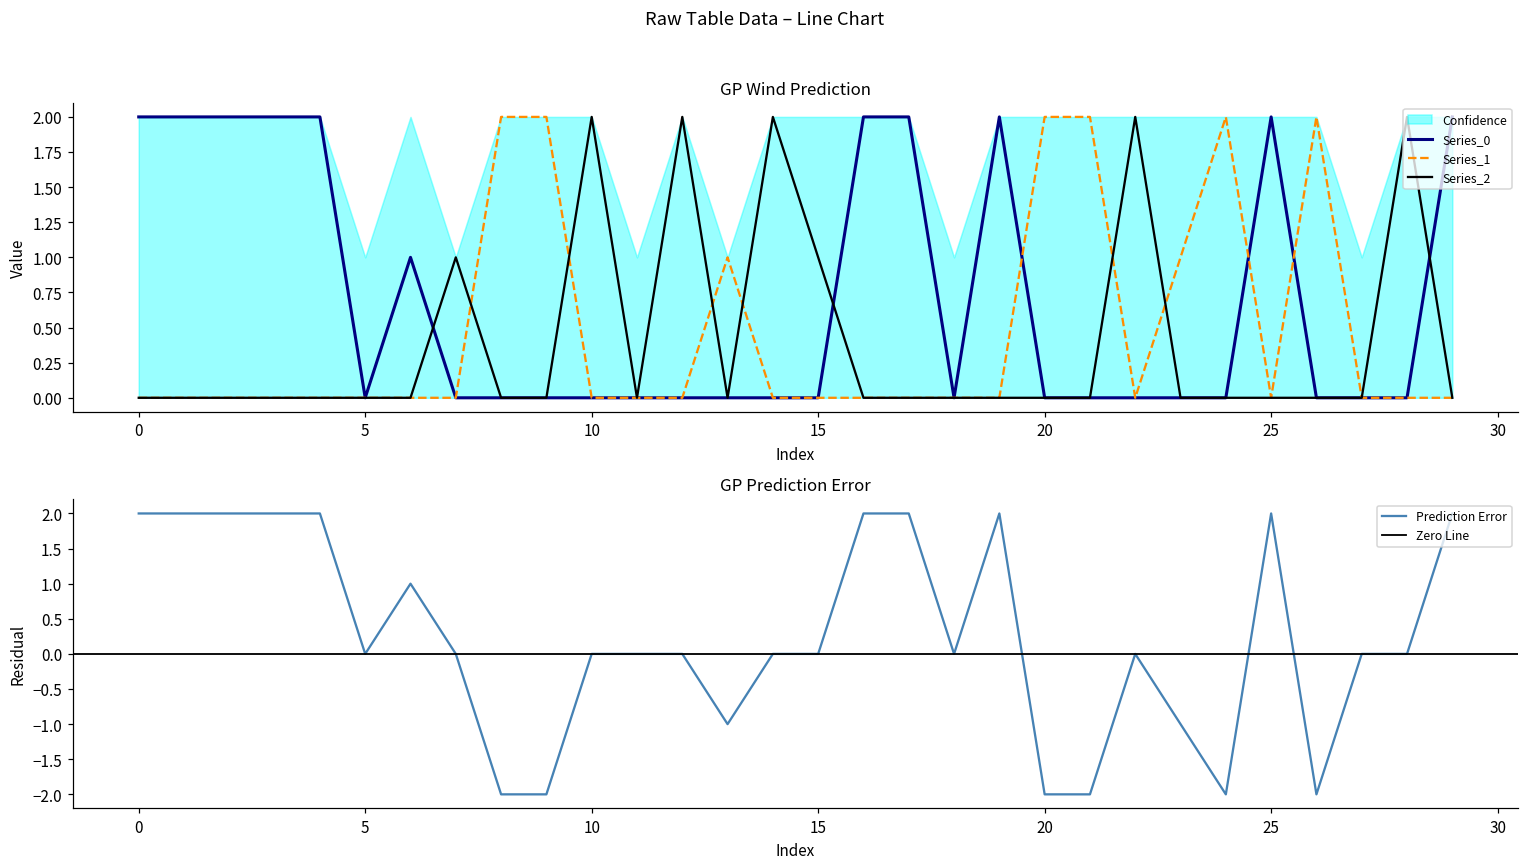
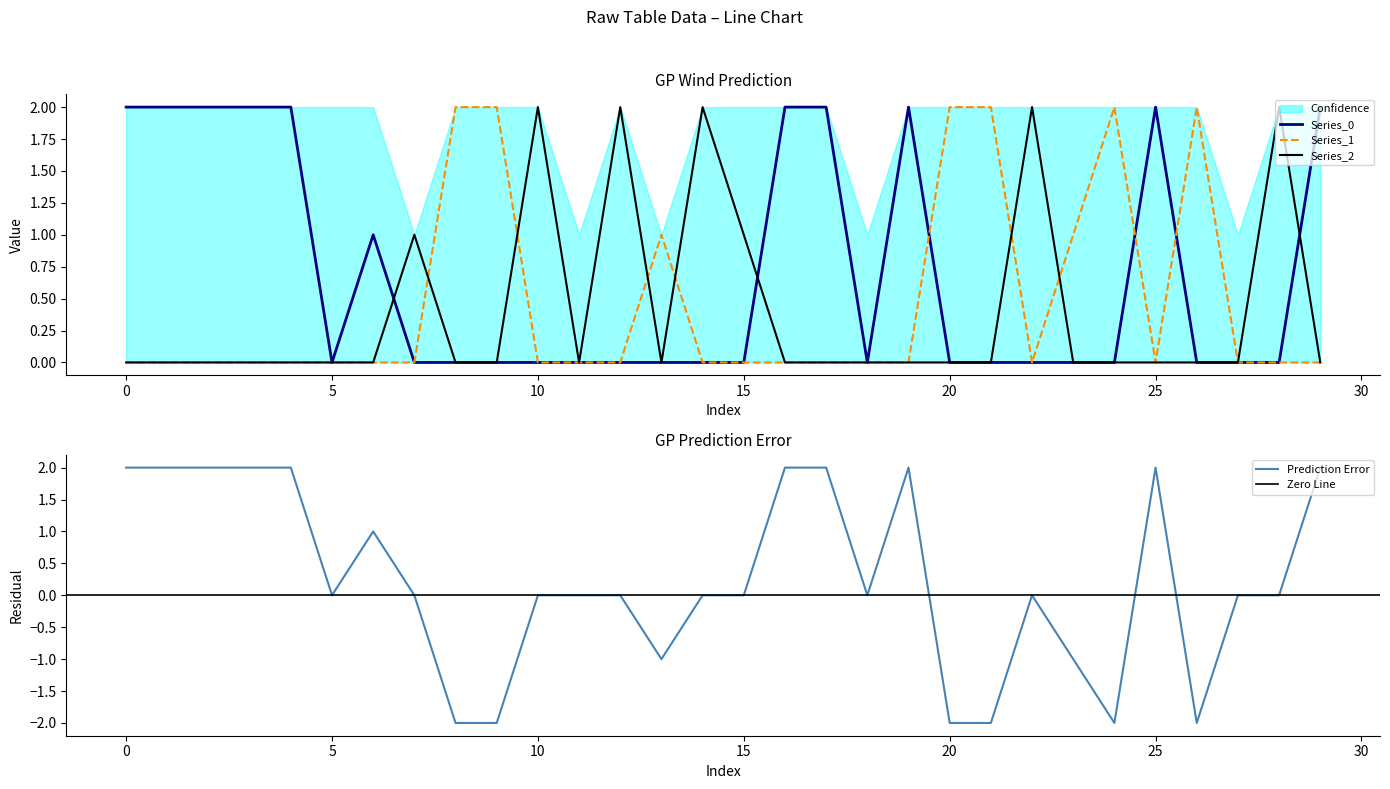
GP Wind Prediction, Confidence, 5: 1 -> 2
